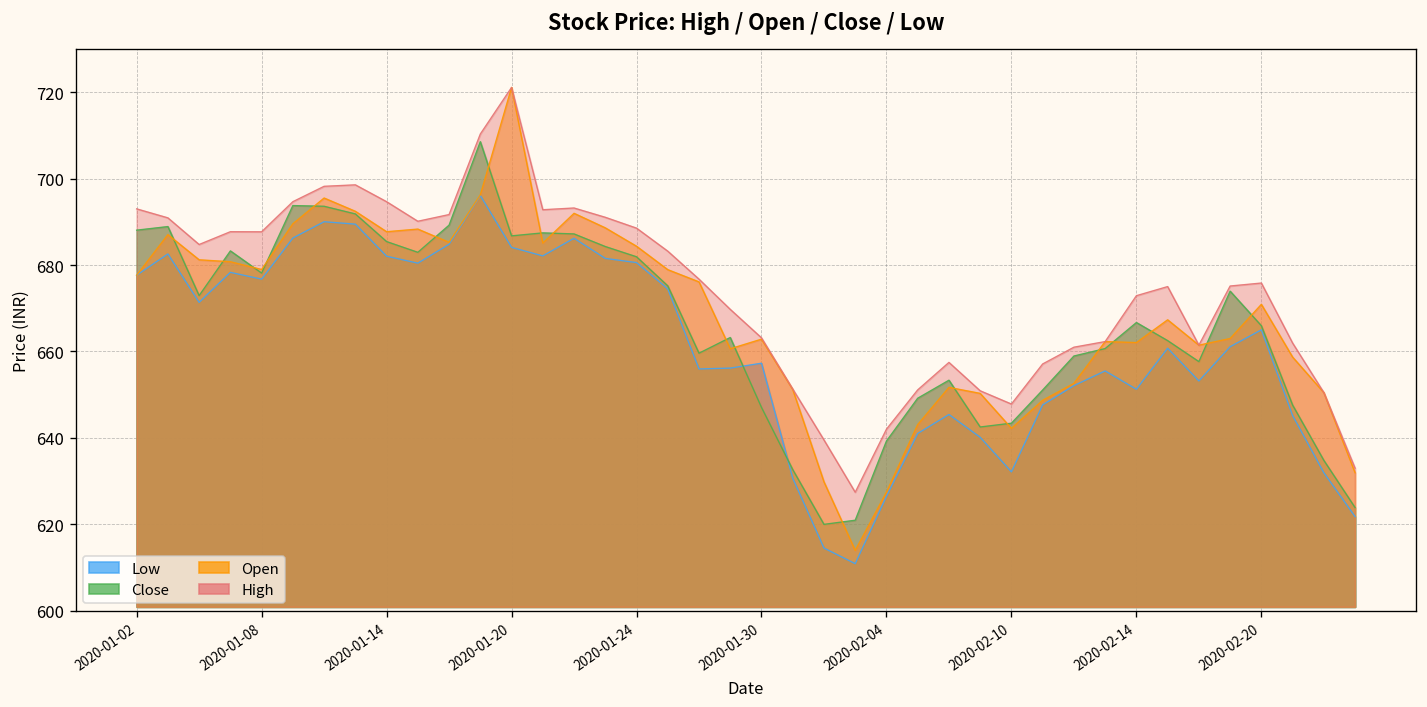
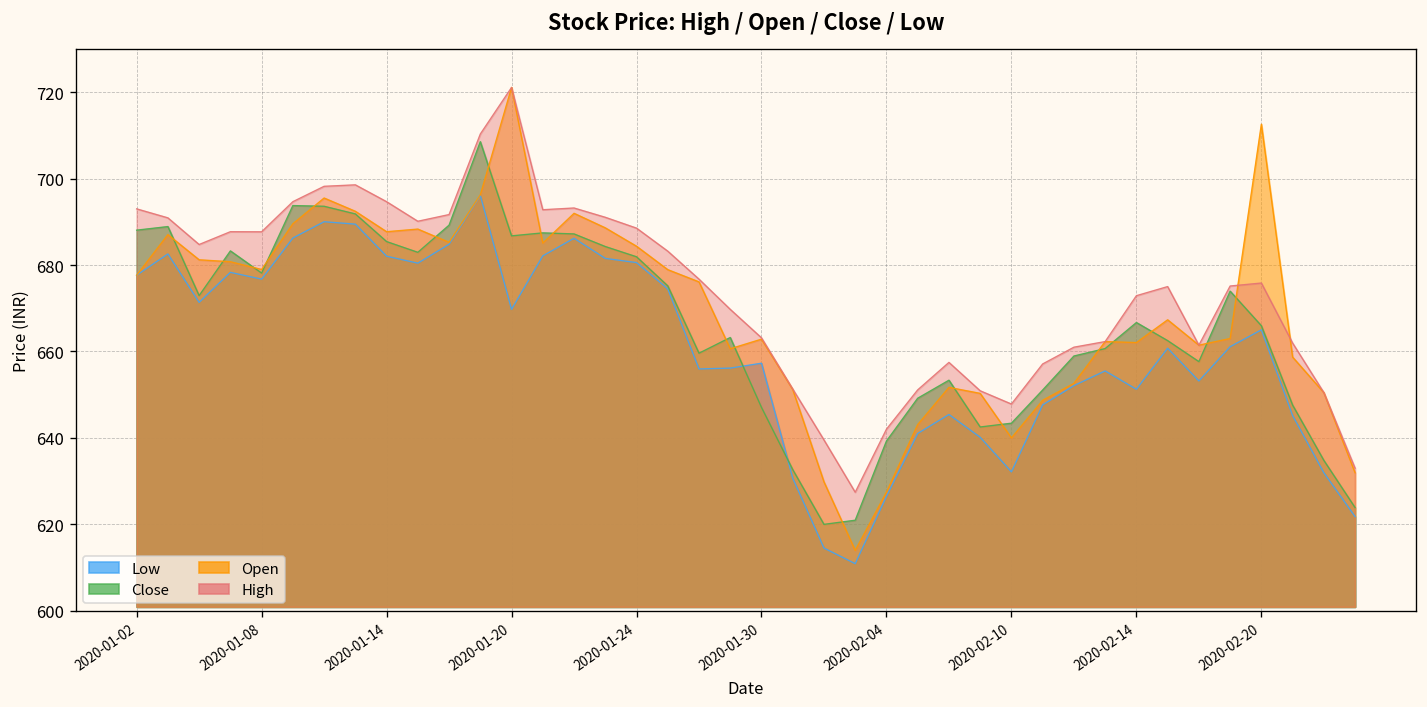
Low, 2020-01-20: 684 -> 670
Open, 2020-02-10: 642 -> 640
Open, 2020-02-20: 671 -> 713
